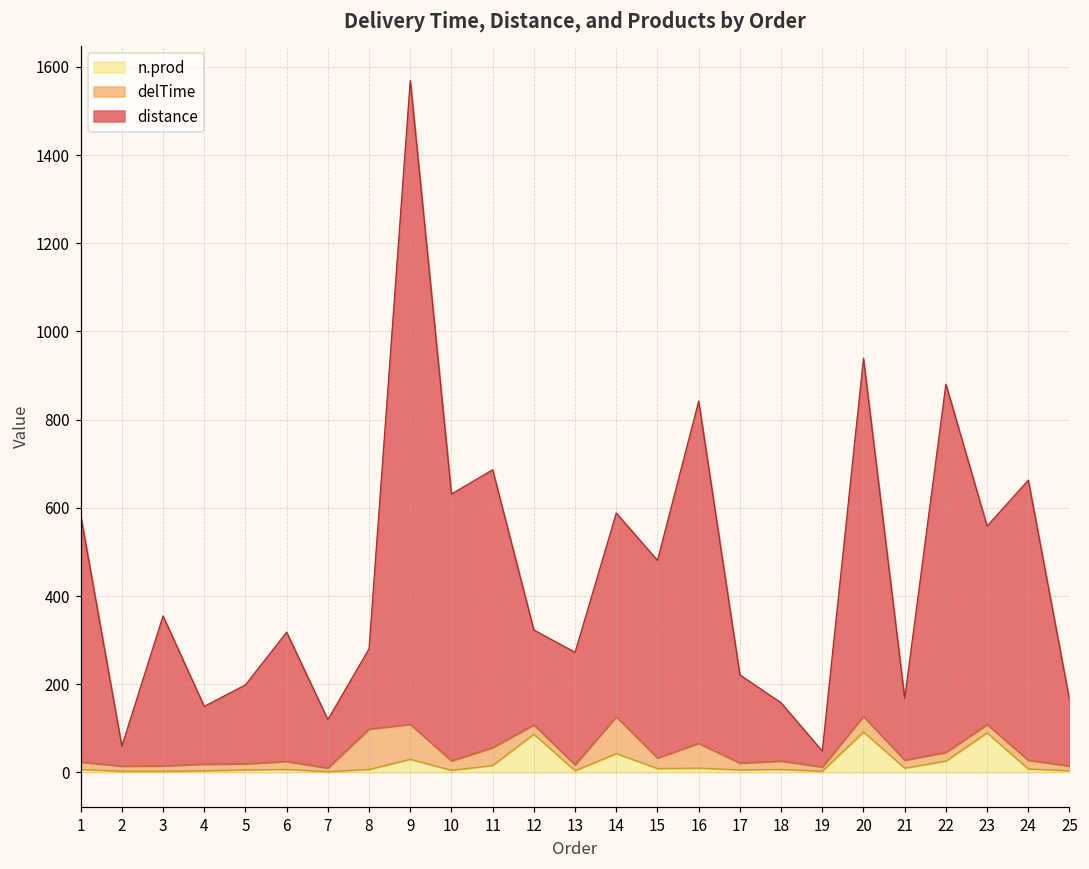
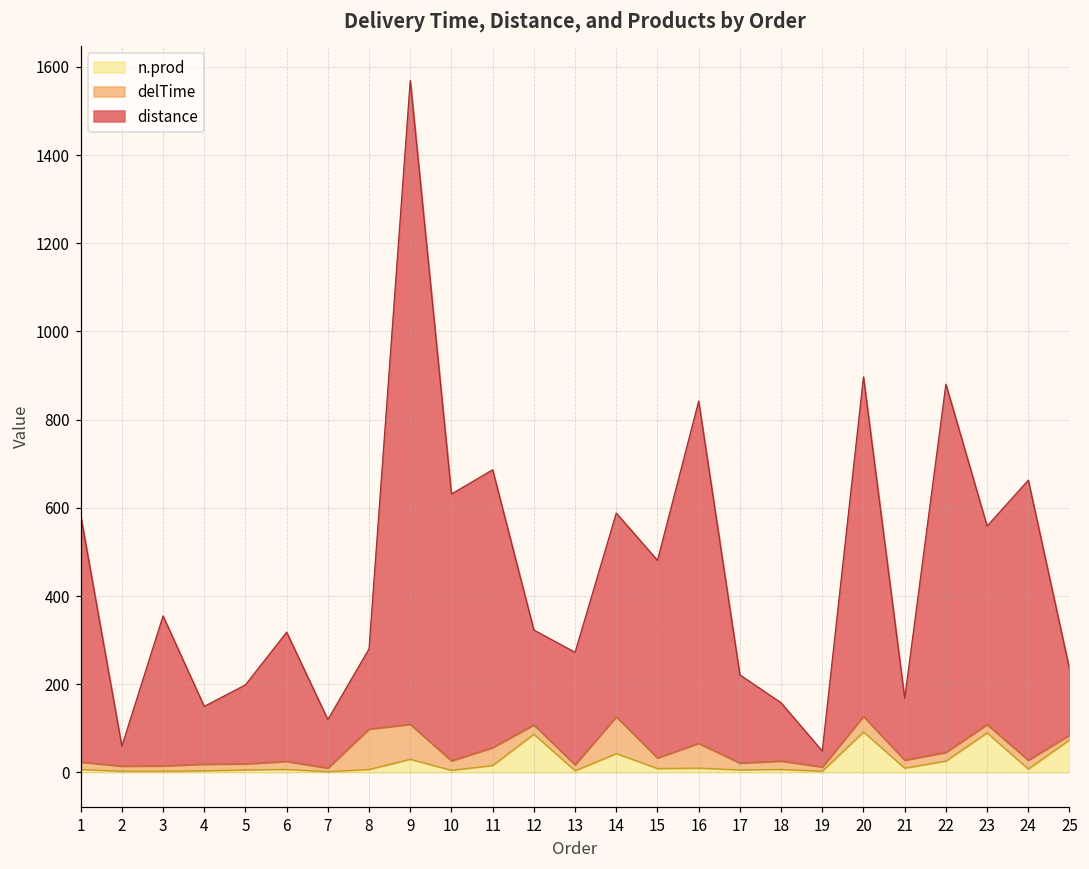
distance, 20: 810 -> 770
n.prod, 25: 0 -> 70
